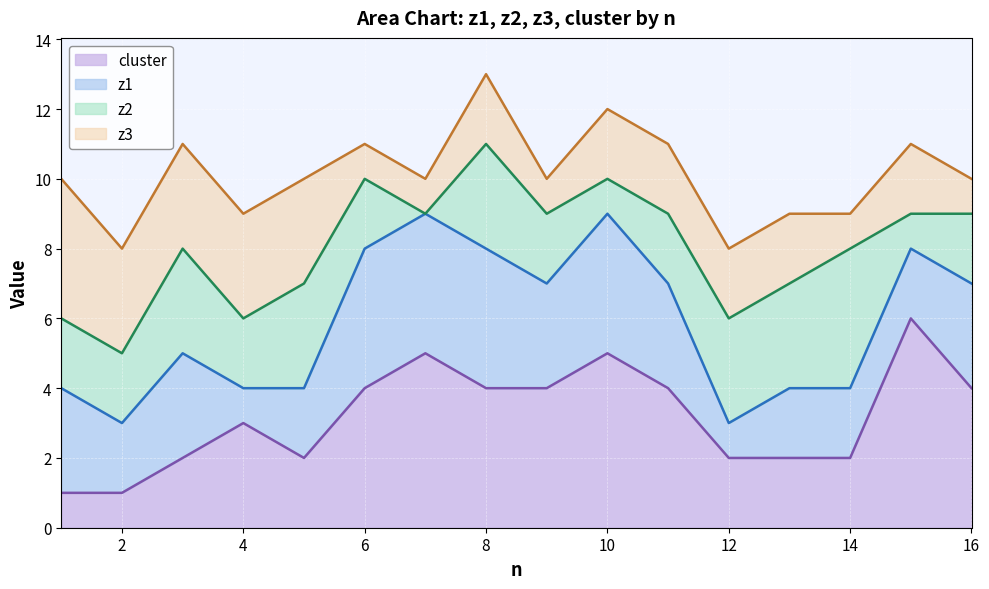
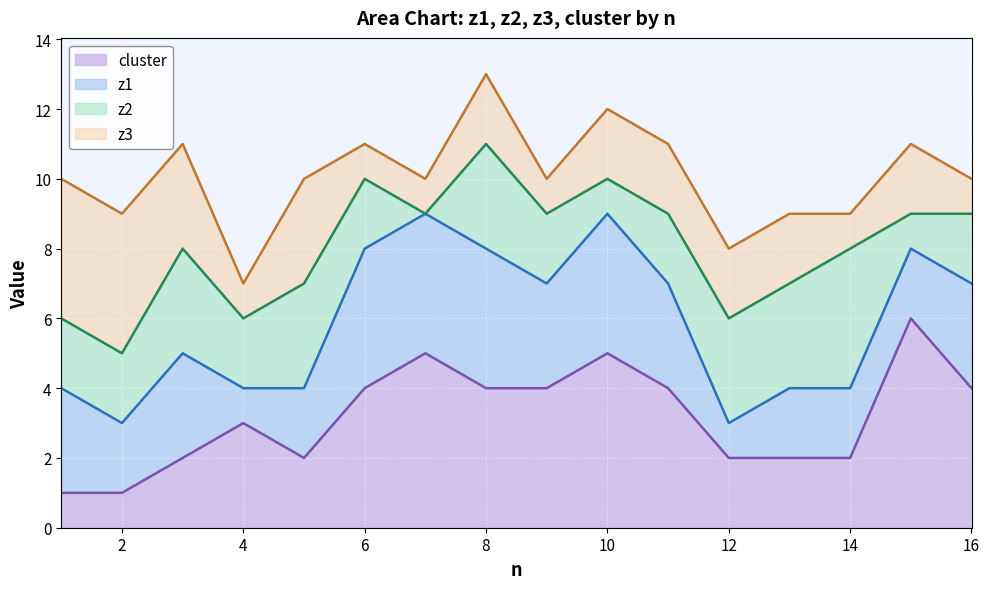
z3, 2: 3 -> 4
z3, 4: 3 -> 1
